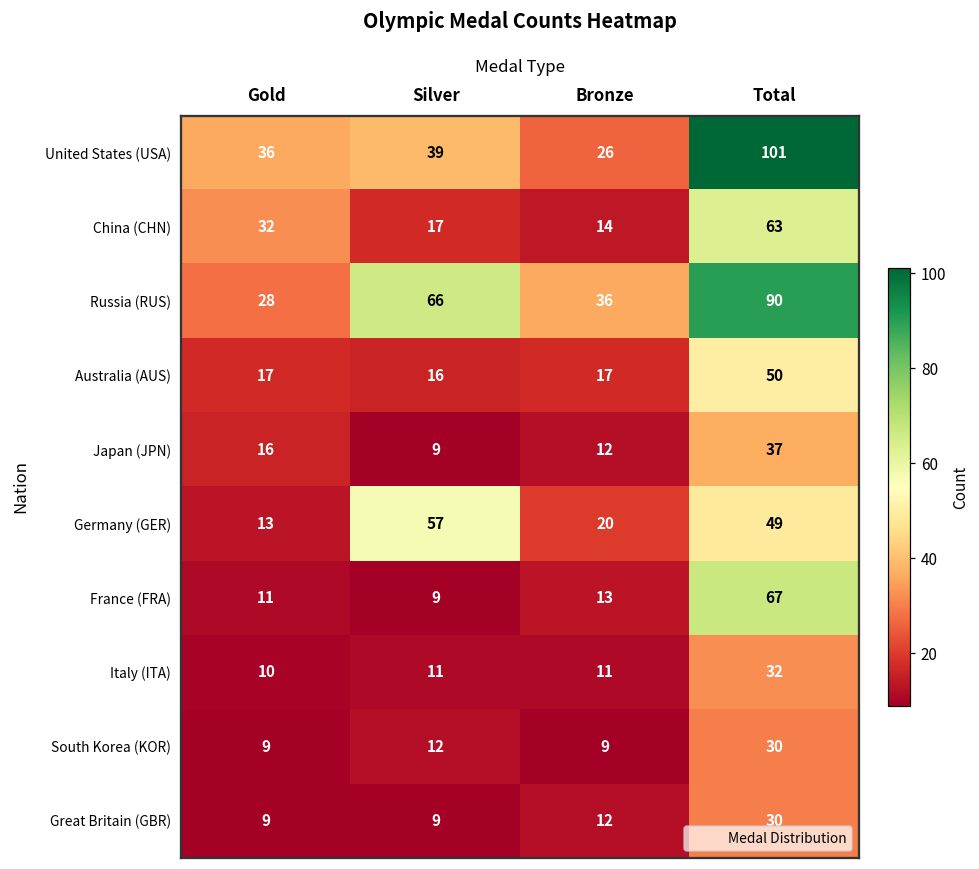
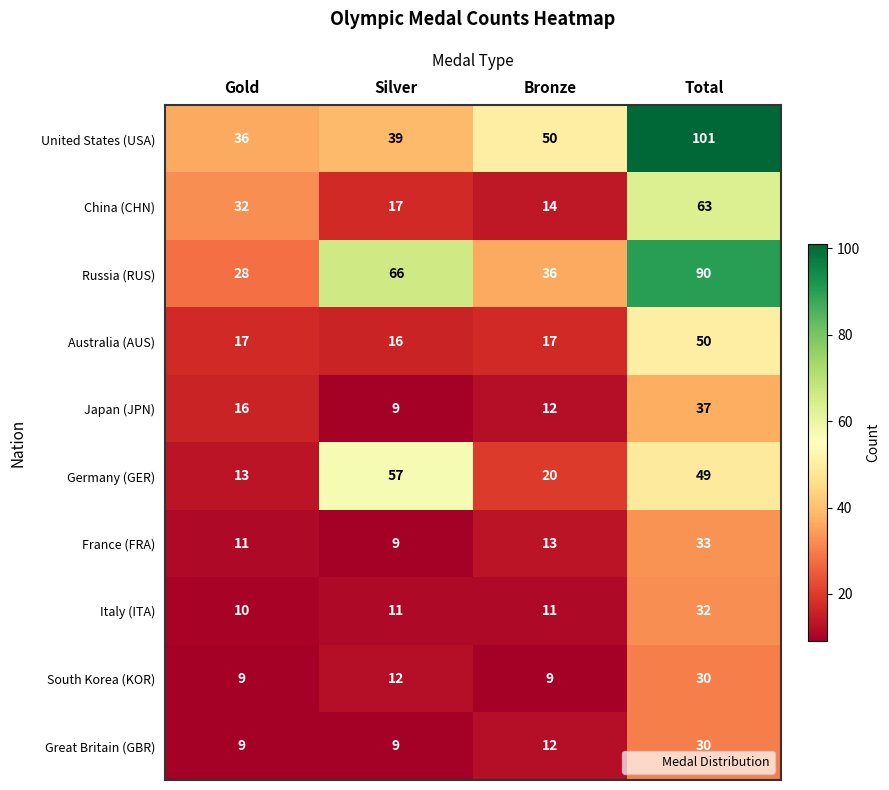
United States (USA), Bronze: 26 -> 50
France (FRA), Total: 67 -> 33
